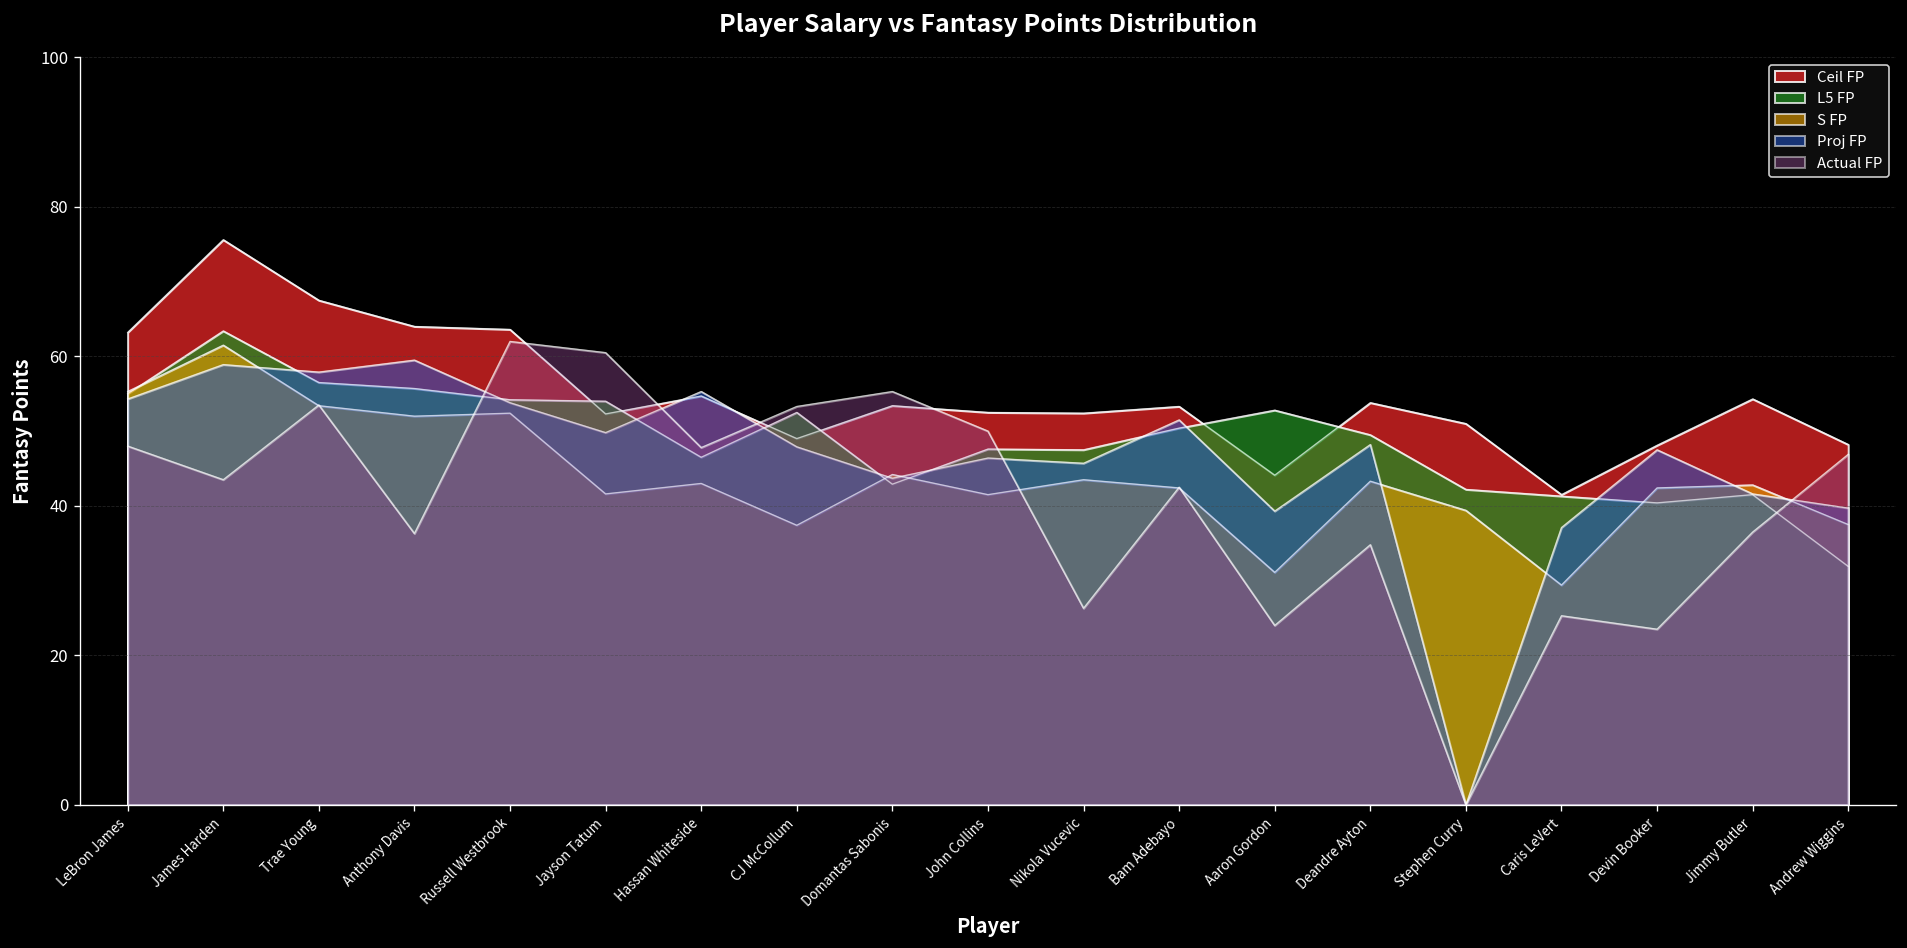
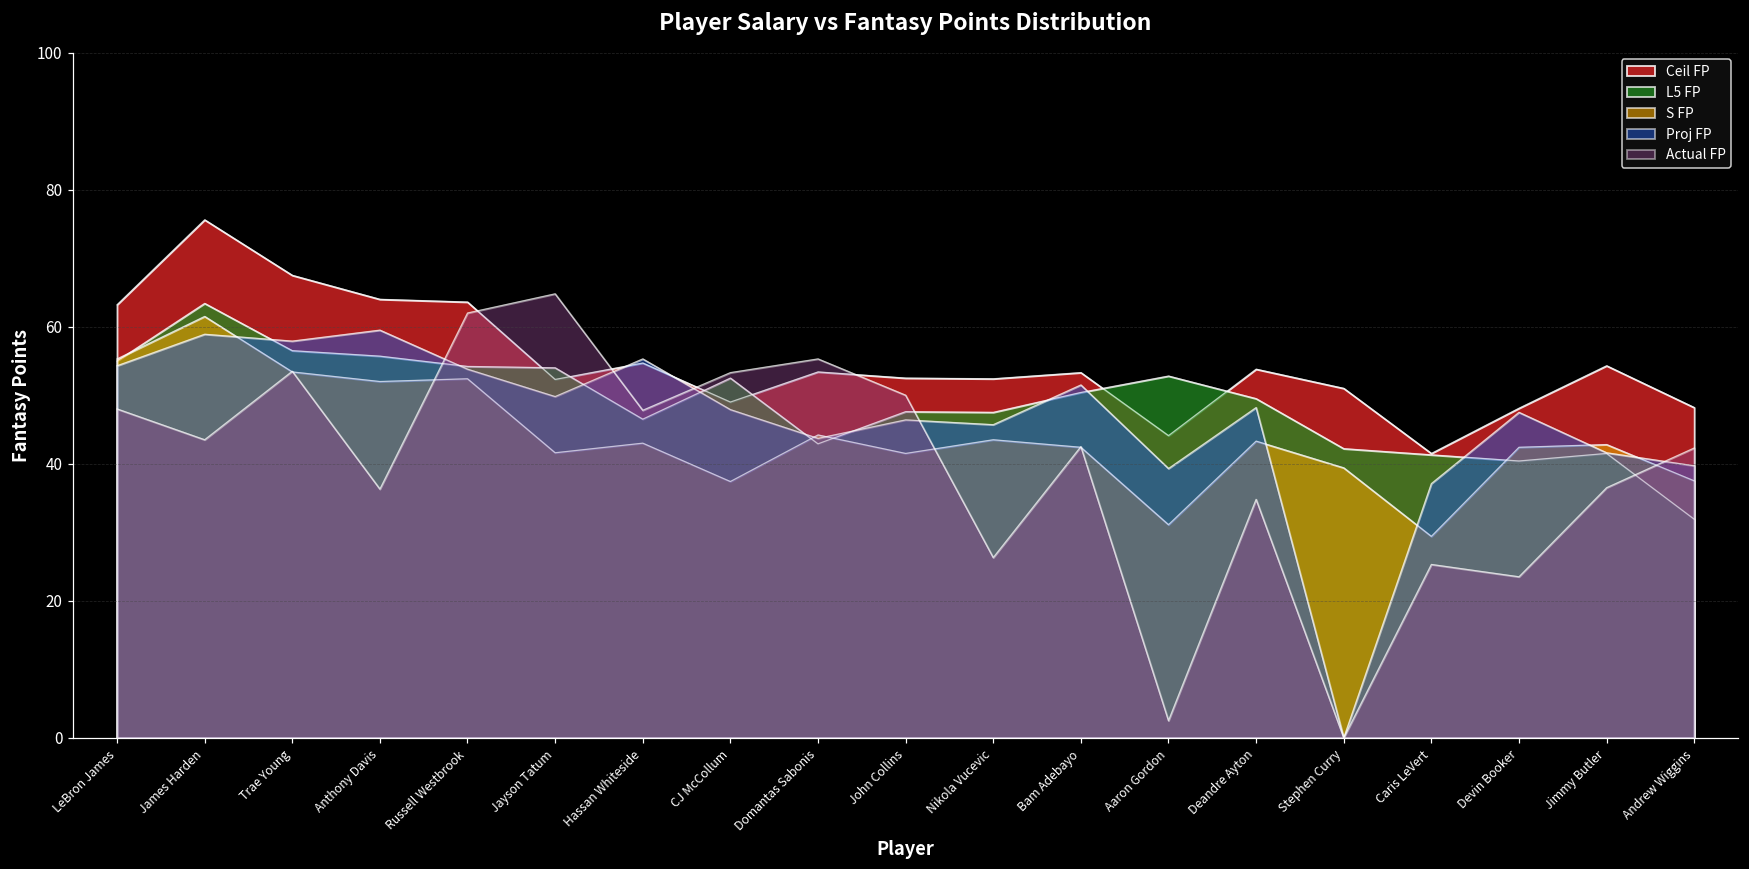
Actual FP, Jayson Tatum: 61 -> 65
Actual FP, Aaron Gordon: 24 -> 3
Actual FP, Andrew Wiggins: 47 -> 42
